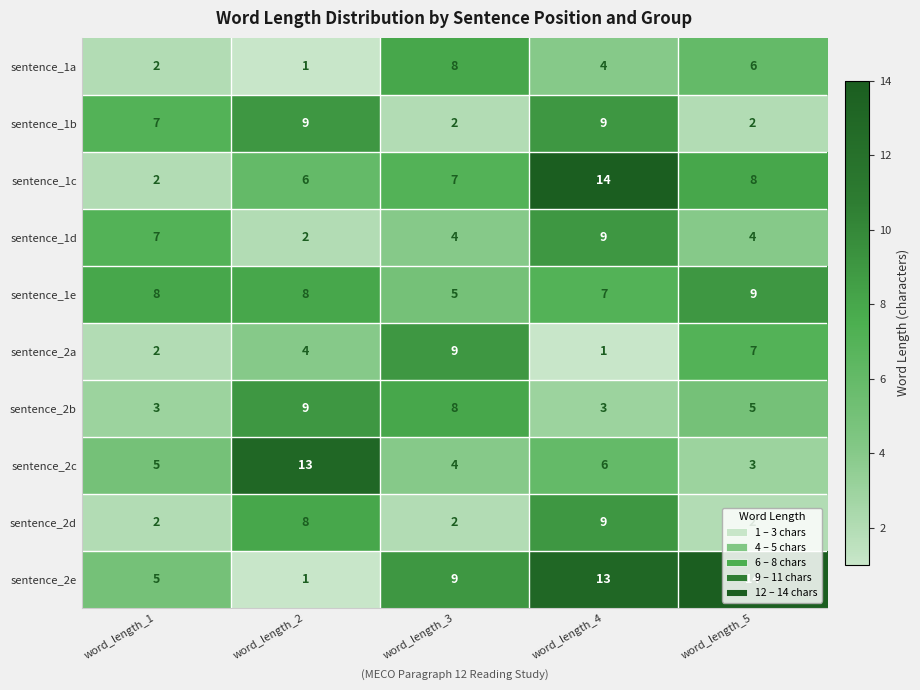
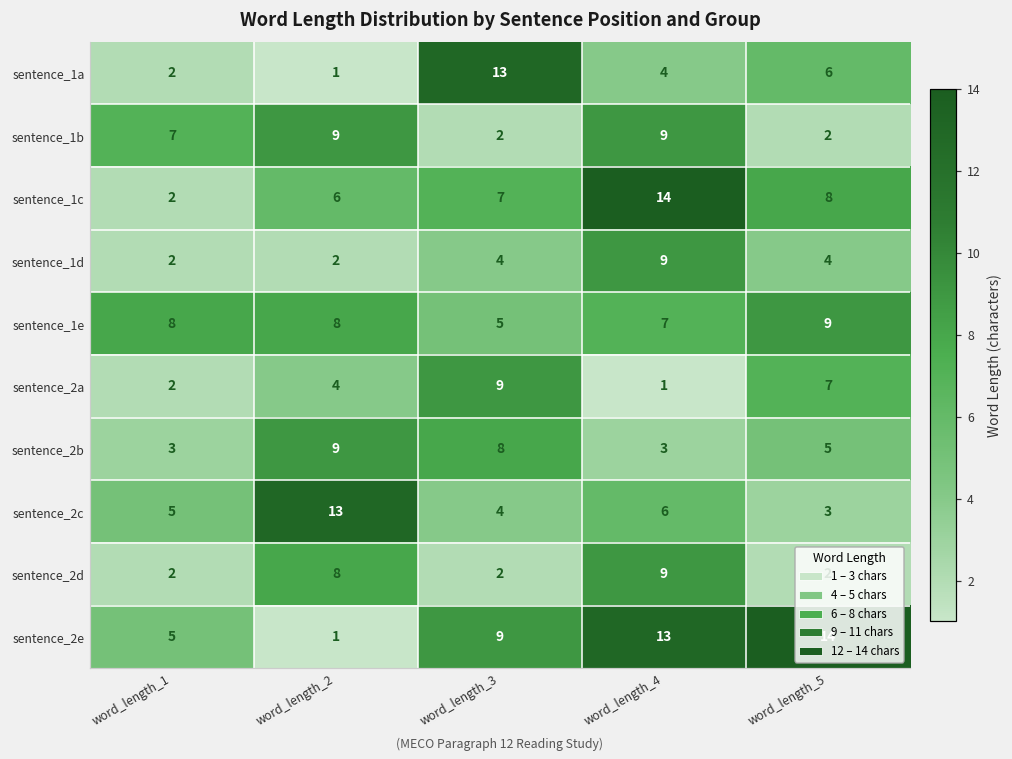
sentence_1a, word_length_3: 8 -> 13
sentence_1d, word_length_1: 7 -> 2
